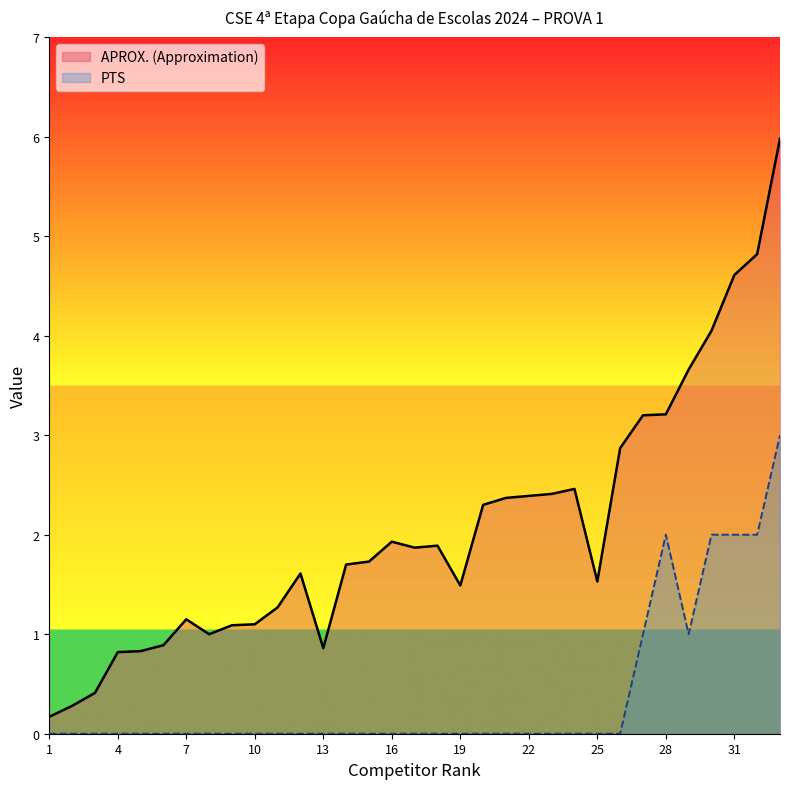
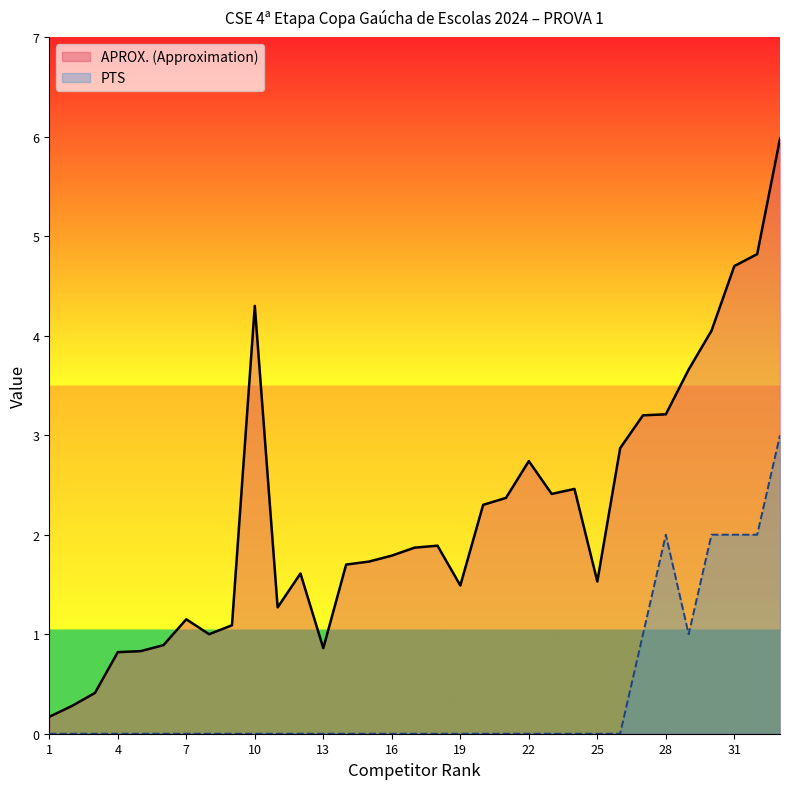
APROX. (Approximation), 10: 1.1 -> 4.3
APROX. (Approximation), 16: 1.9 -> 1.8
APROX. (Approximation), 22: 2.4 -> 2.7
APROX. (Approximation), 31: 4.6 -> 4.7
